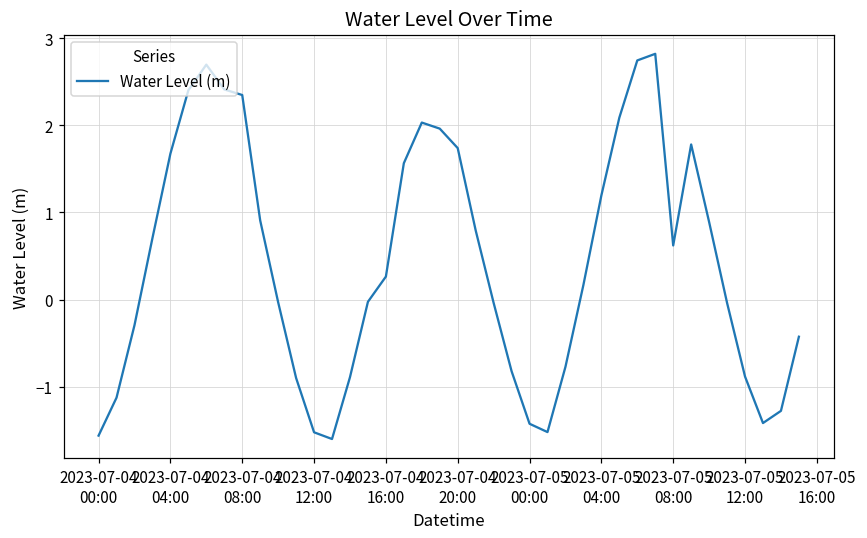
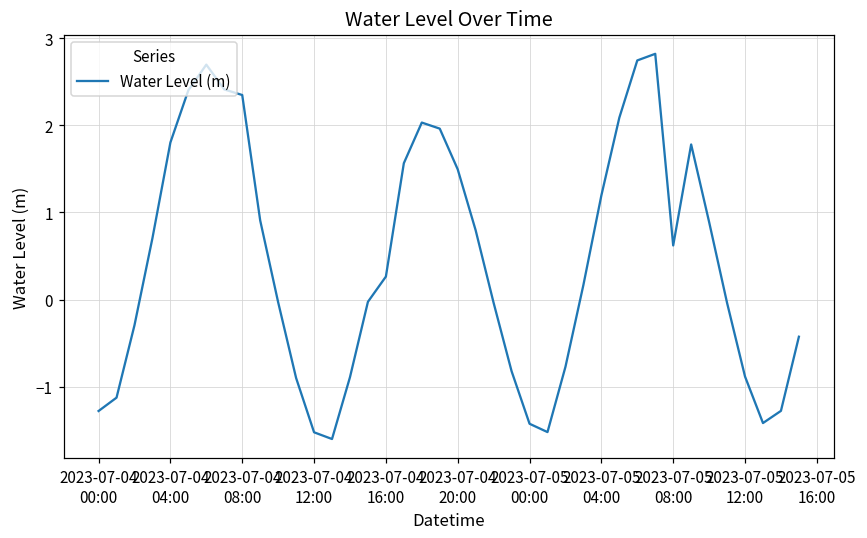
2023-07-04 00:00: -1.6 -> -1.3
2023-07-04 04:00: 1.7 -> 1.8
2023-07-04 20:00: 1.7 -> 1.5
